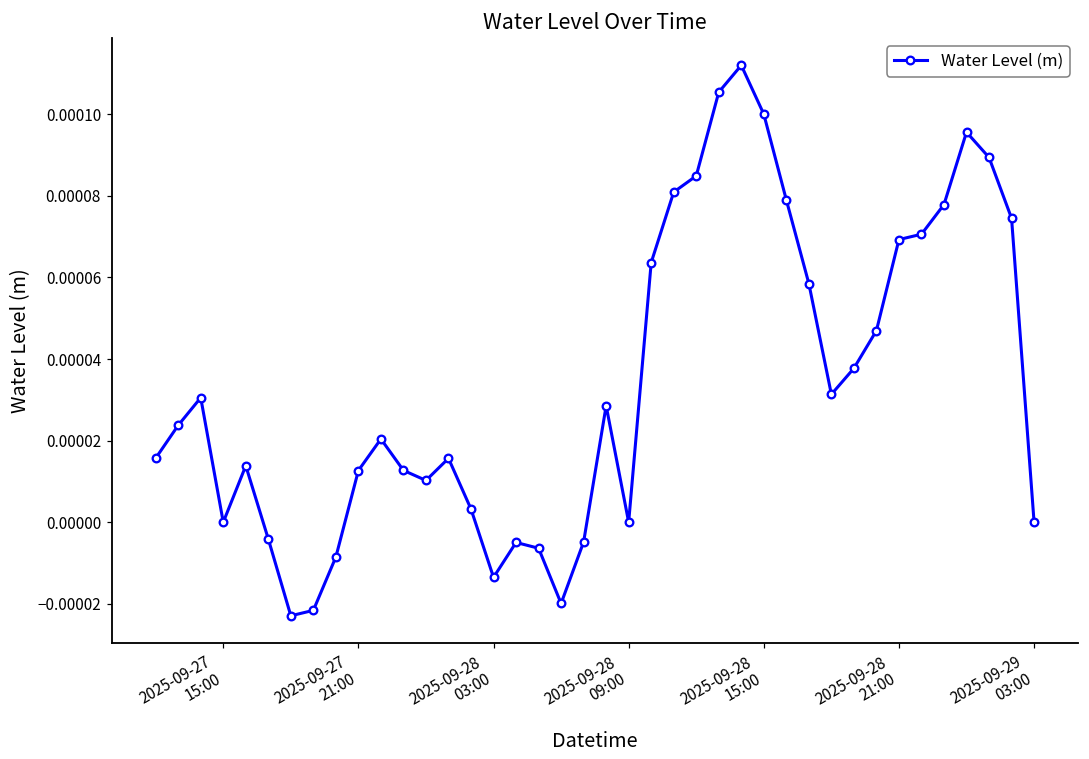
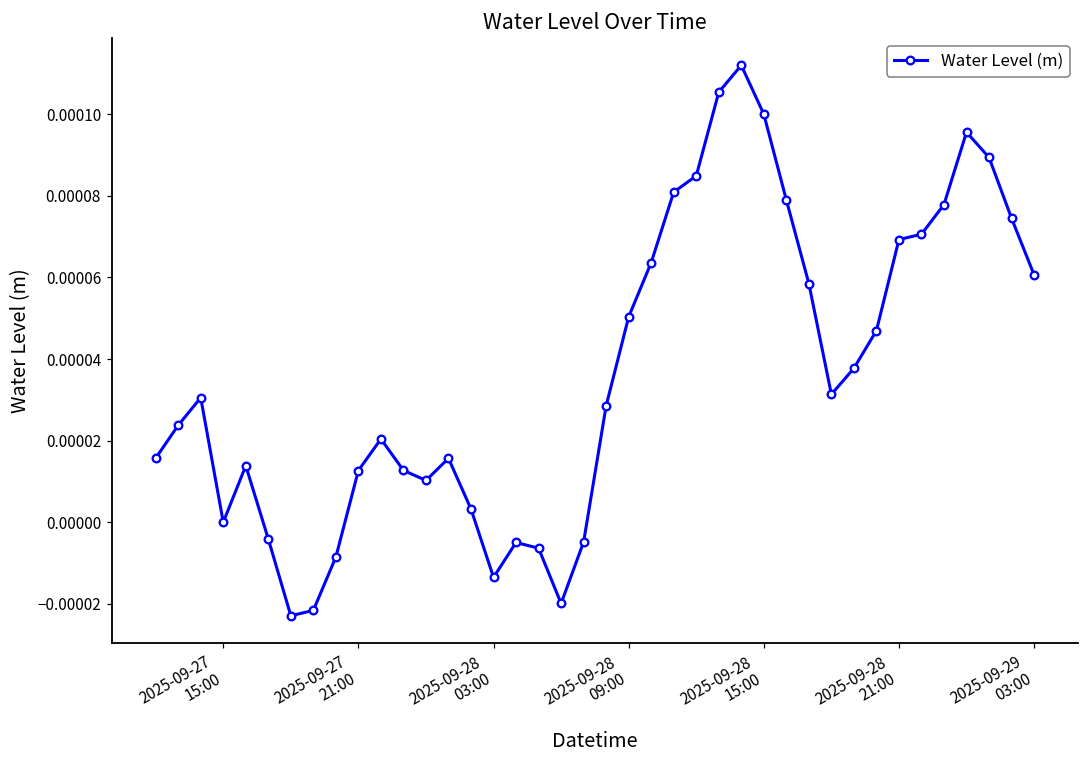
2025-09-28 09:00: 0.0000 -> 0.0001
2025-09-29 03:00: 0.0000 -> 0.0001
